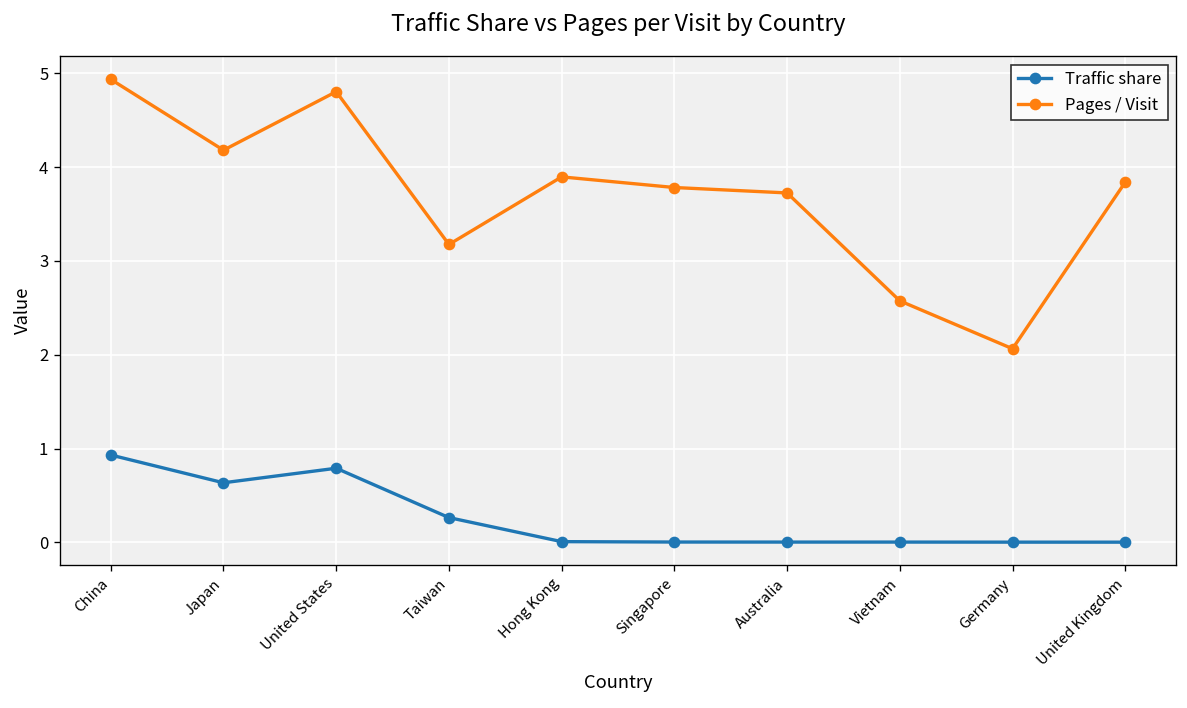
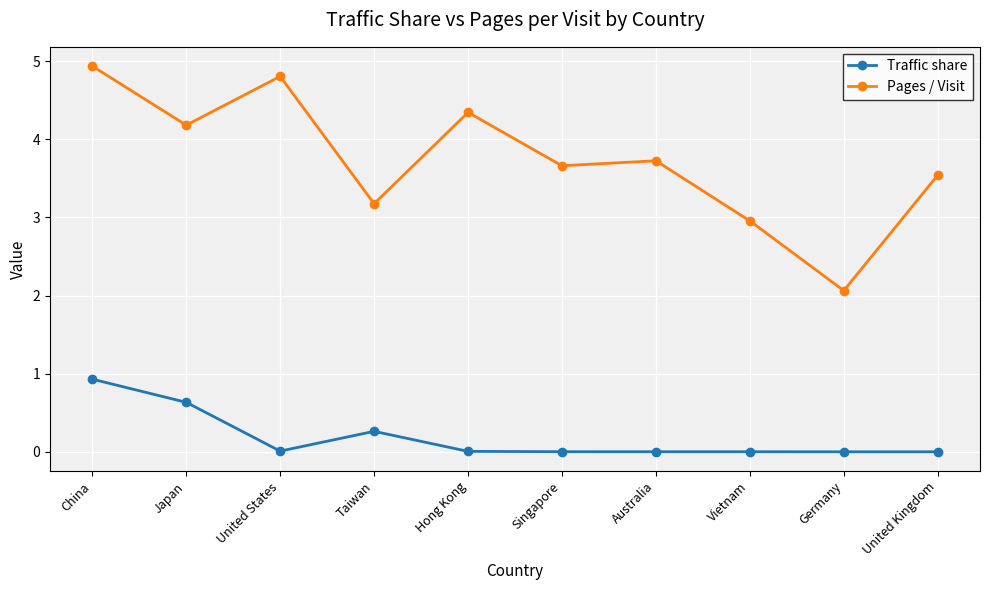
Traffic share, United States: 0.8 -> 0.0
Pages / Visit, Hong Kong: 3.9 -> 4.3
Pages / Visit, Singapore: 3.8 -> 3.7
Pages / Visit, Vietnam: 2.6 -> 3.0
Pages / Visit, United Kingdom: 3.8 -> 3.5
